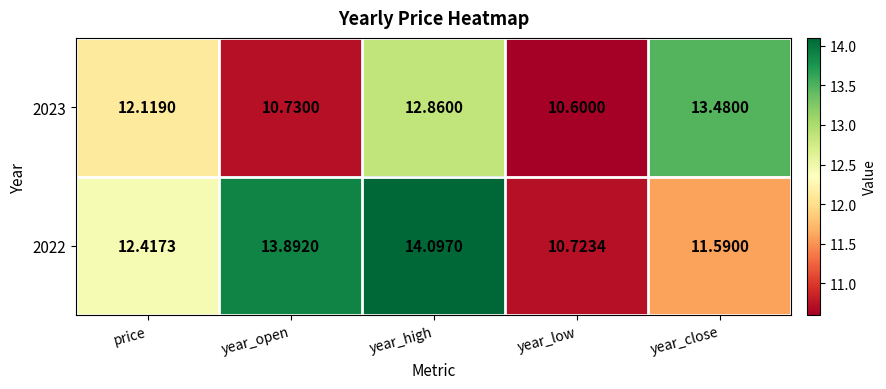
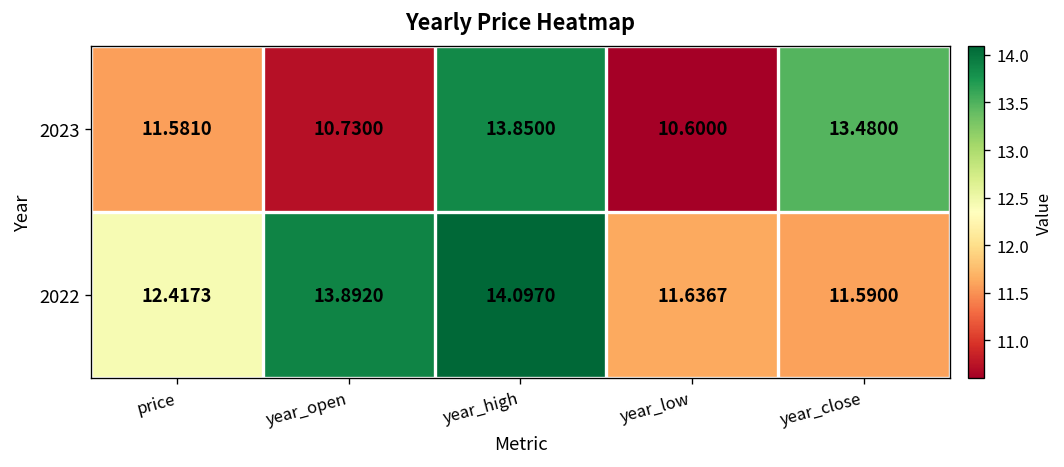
2023, price: 12.1190 -> 11.5810
2023, year_high: 12.8600 -> 13.8500
2022, year_low: 10.7234 -> 11.6367
